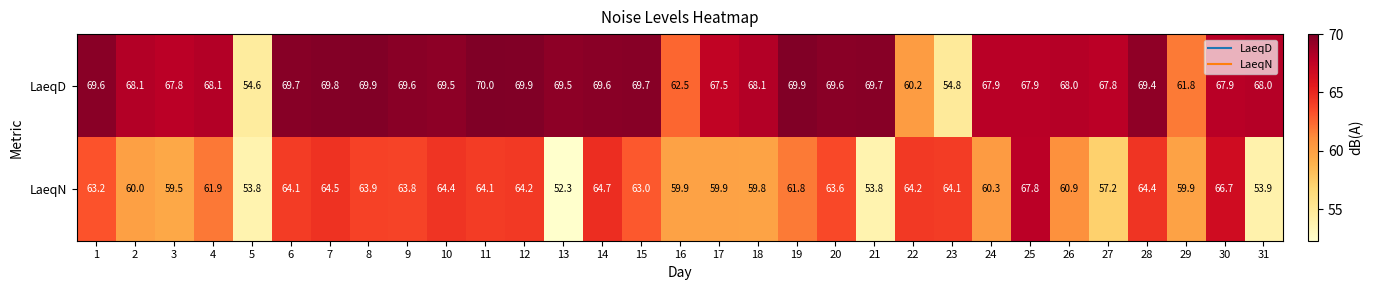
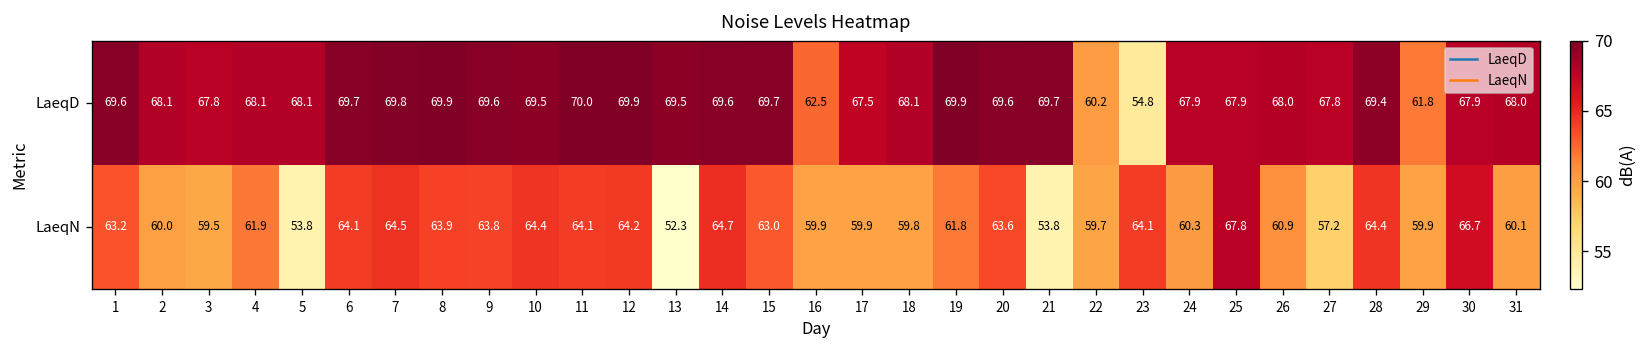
LaeqD, 5: 54.6 -> 68.1
LaeqN, 22: 64.2 -> 59.7
LaeqN, 31: 53.9 -> 60.1
